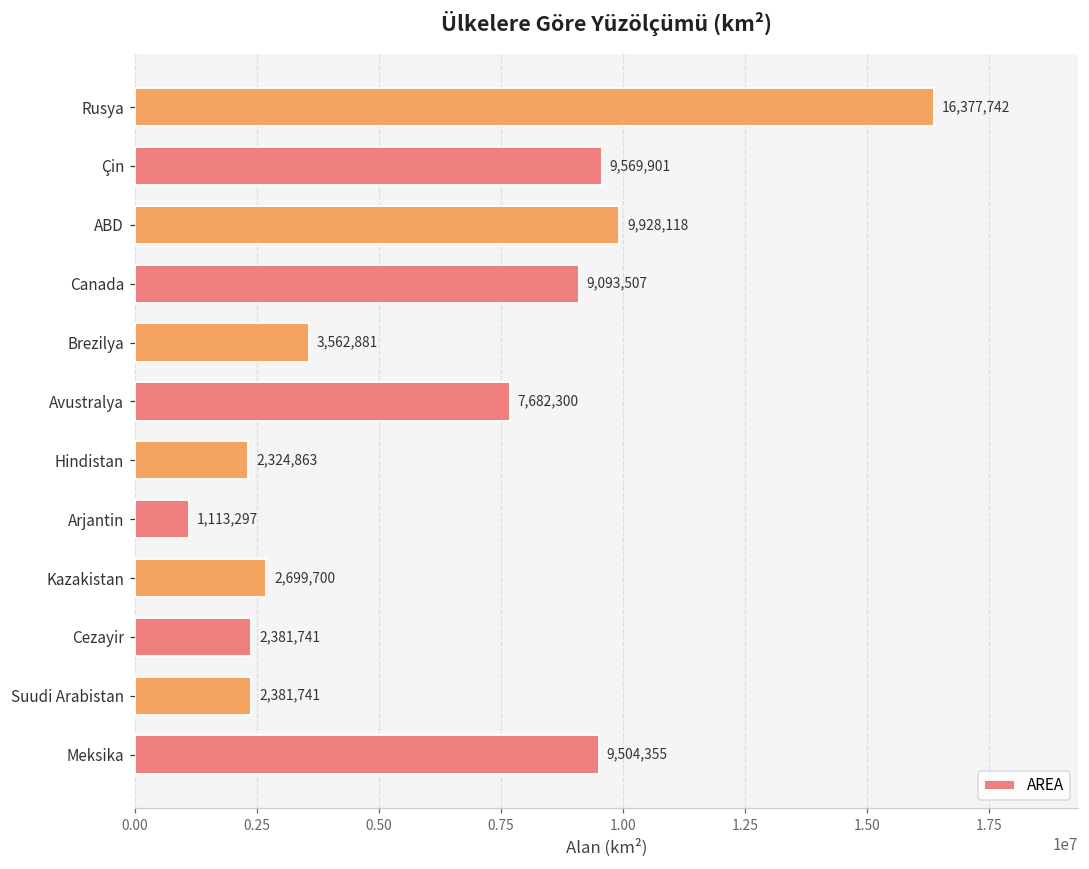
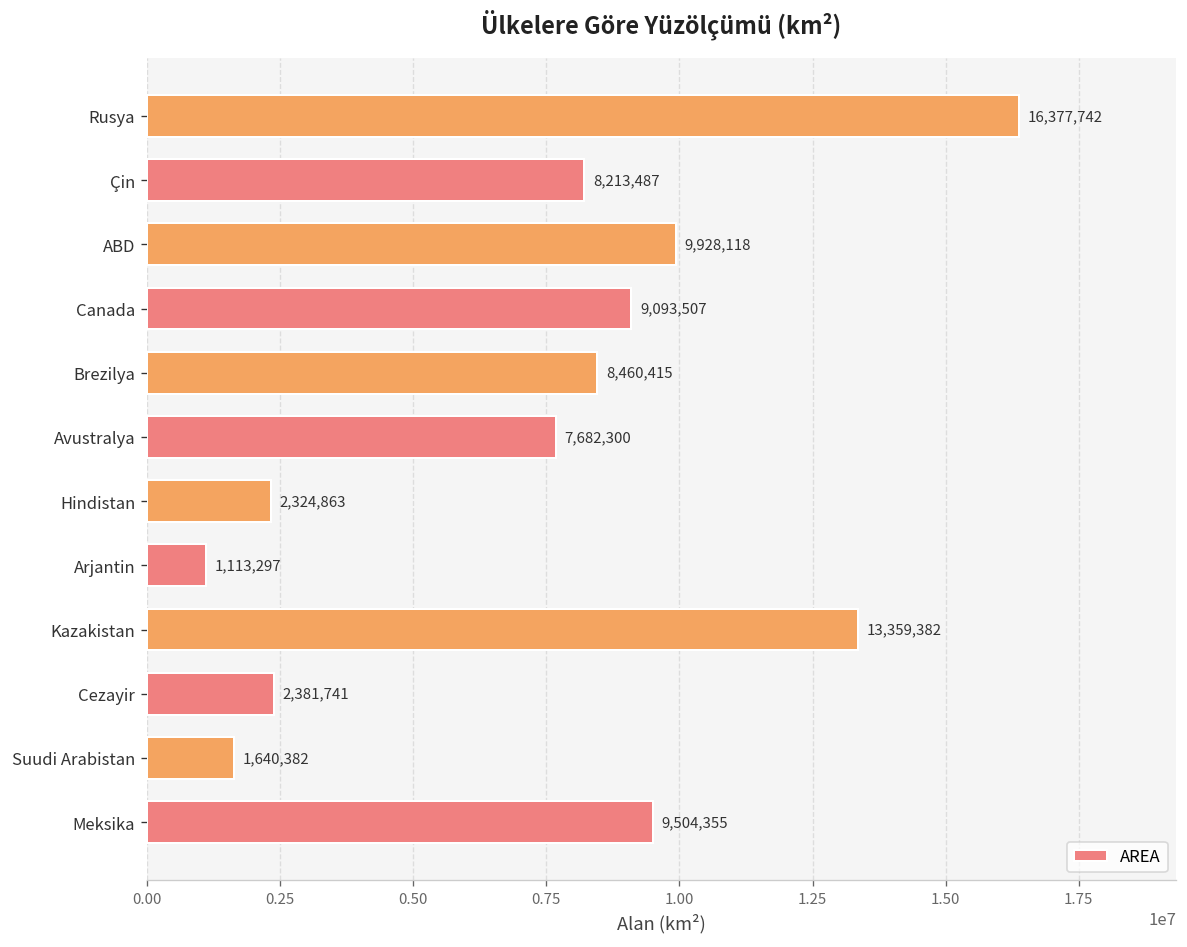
Çin: 9,569,901 -> 8,213,487
Brezilya: 3,562,881 -> 8,460,415
Kazakistan: 2,699,700 -> 13,359,382
Suudi Arabistan: 2,381,741 -> 1,640,382
